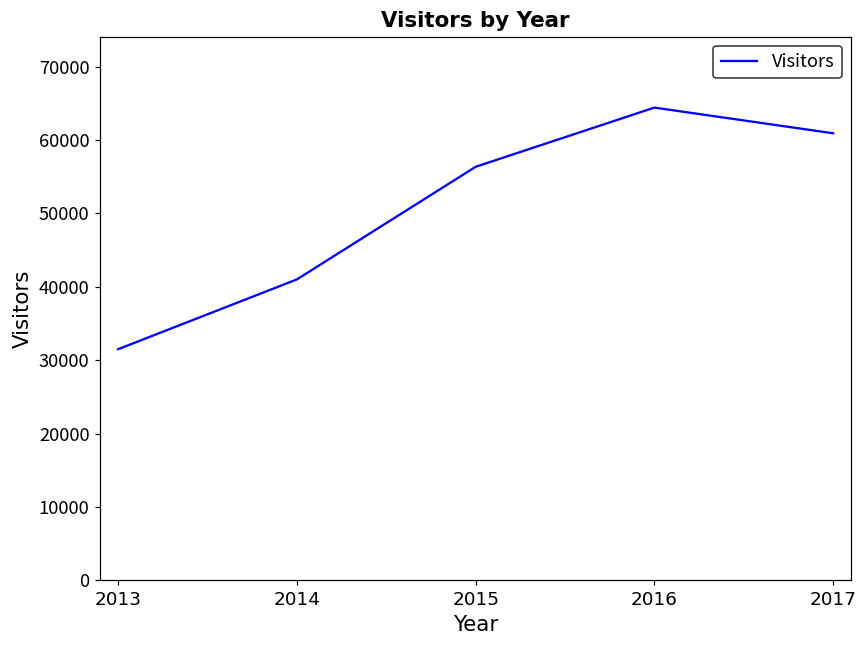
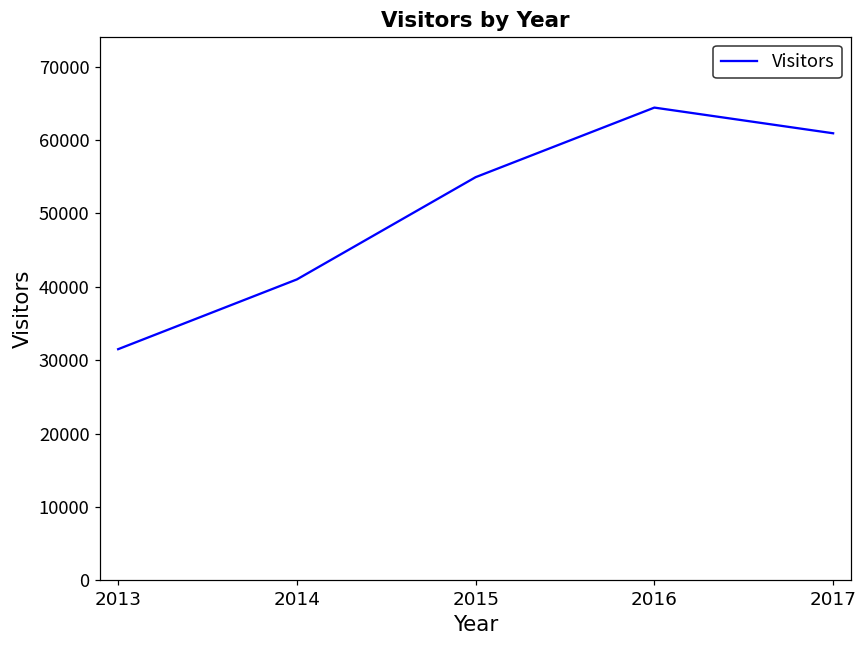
2015: 56000 -> 55000
